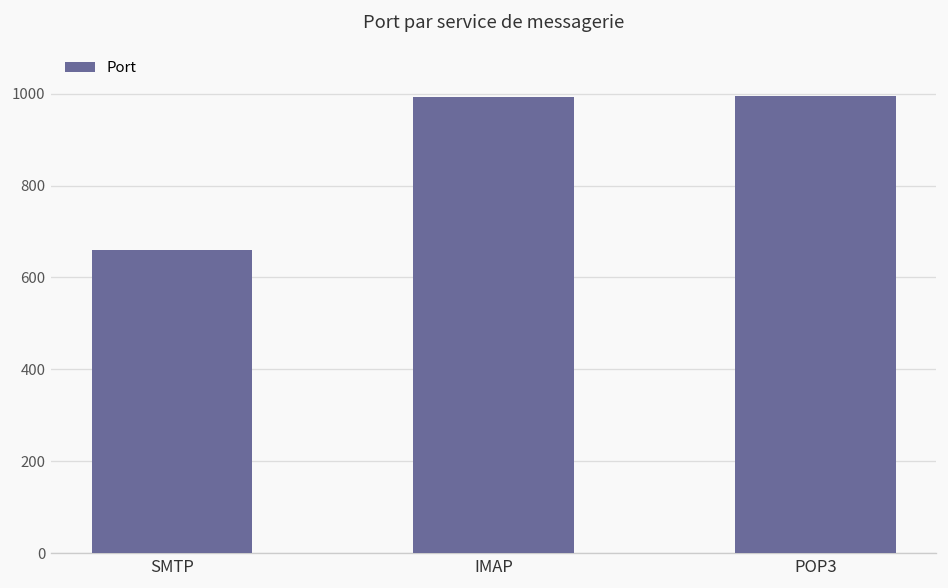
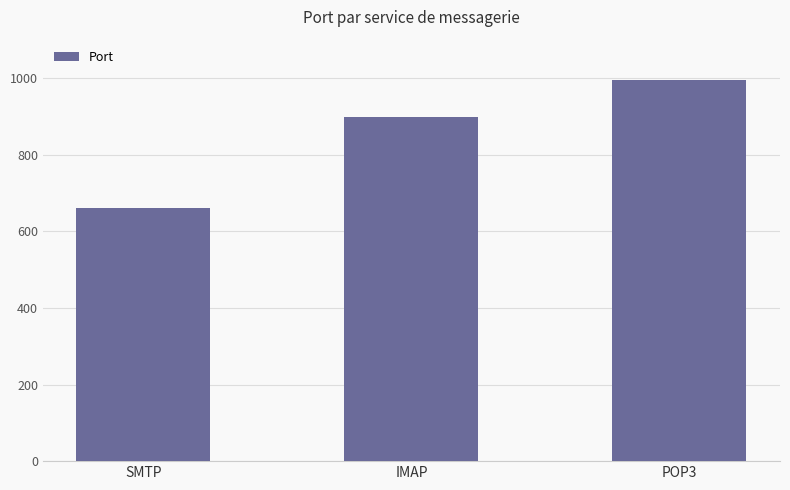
IMAP: 990 -> 900
